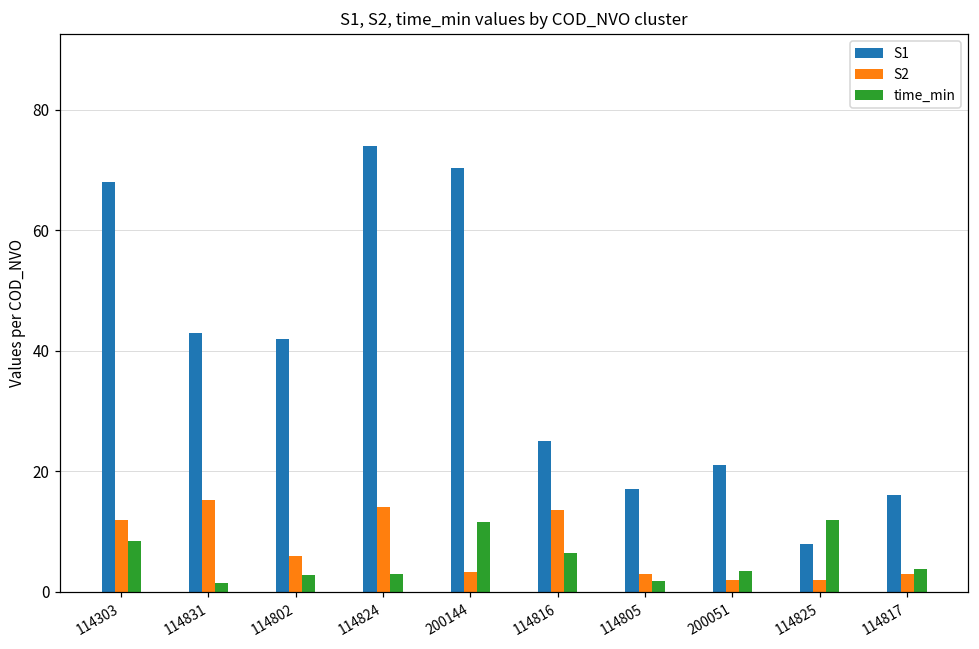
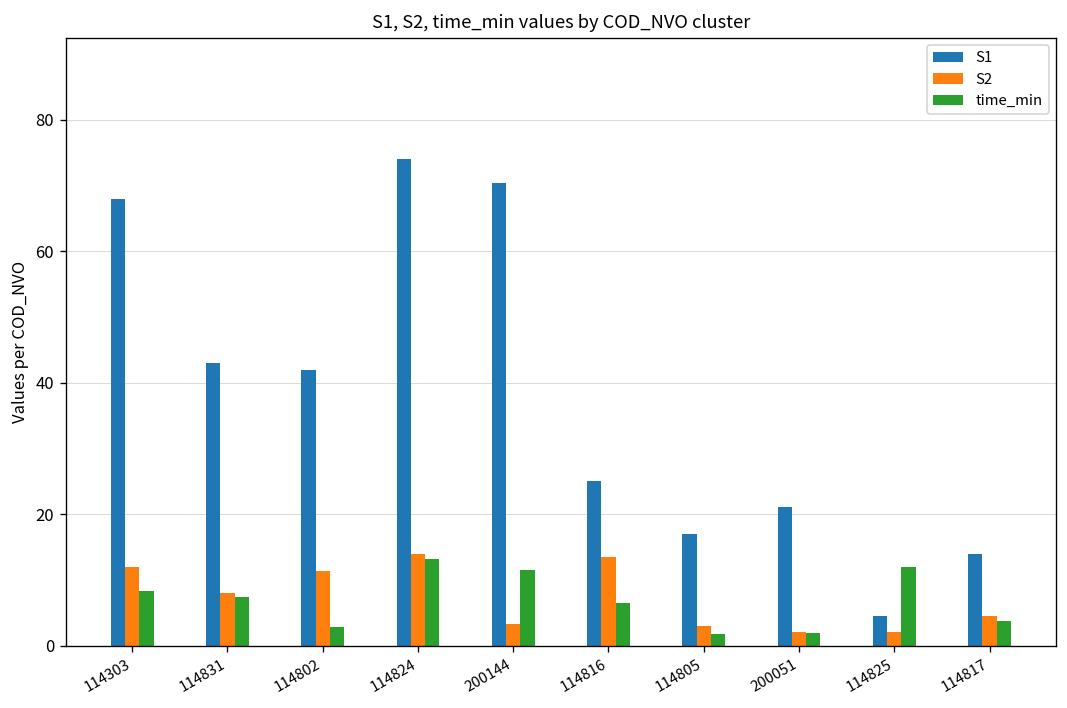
S2, 114831: 15 -> 8
time_min, 114831: 1 -> 7
S2, 114802: 6 -> 11
time_min, 114824: 3 -> 13
time_min, 200051: 3 -> 2
S1, 114825: 8 -> 5
S1, 114817: 16 -> 14
S2, 114817: 3 -> 5
